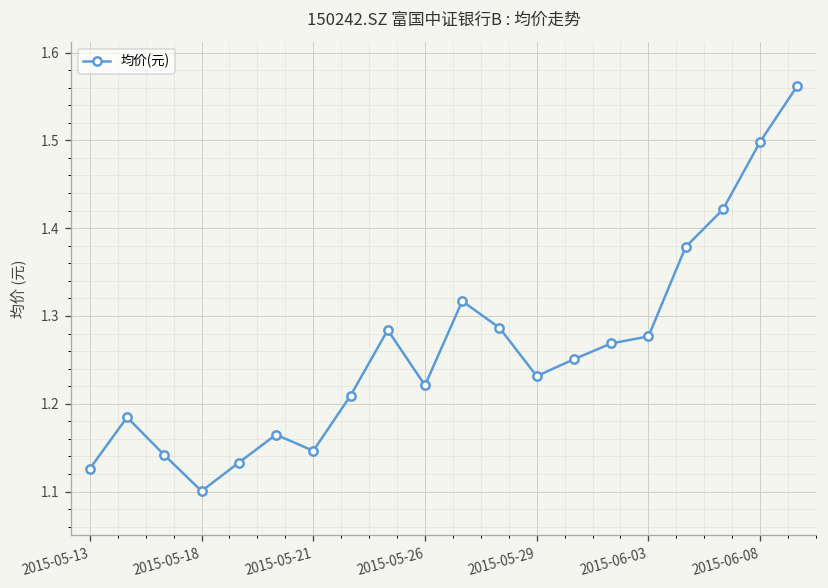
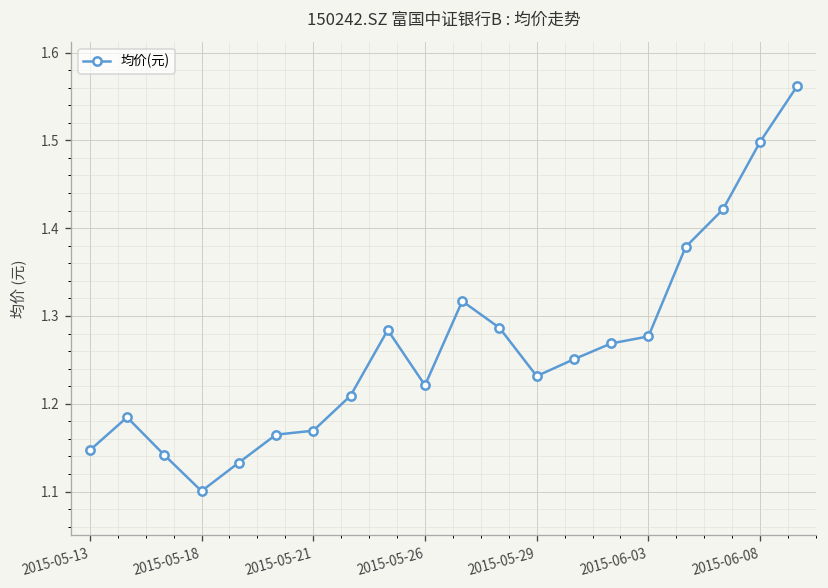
2015-05-13: 1.13 -> 1.15
2015-05-21: 1.15 -> 1.17
